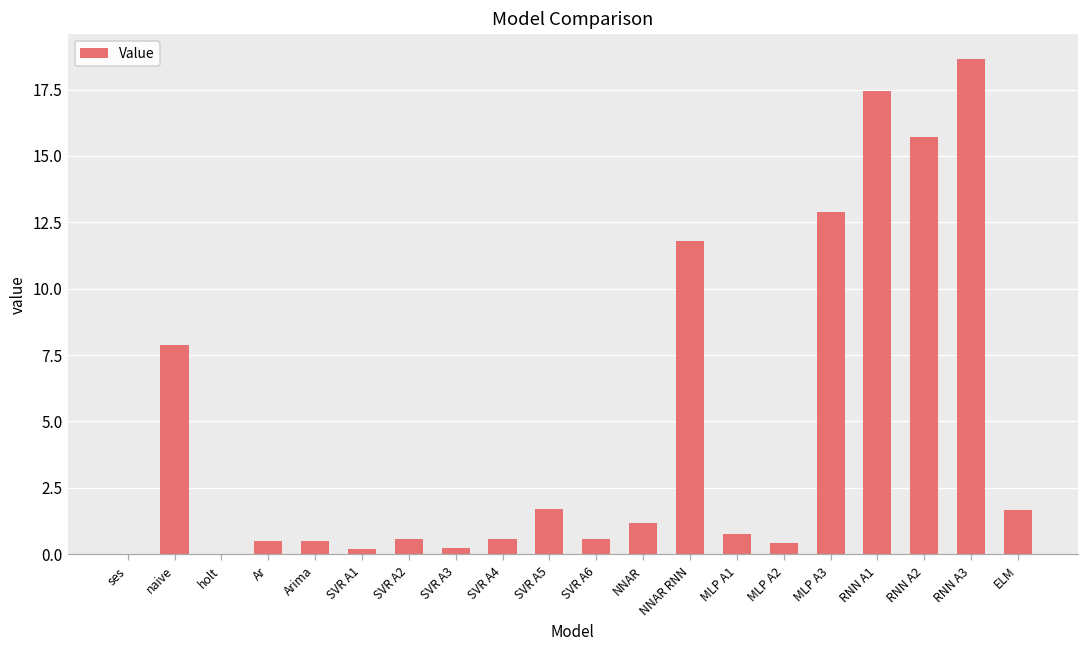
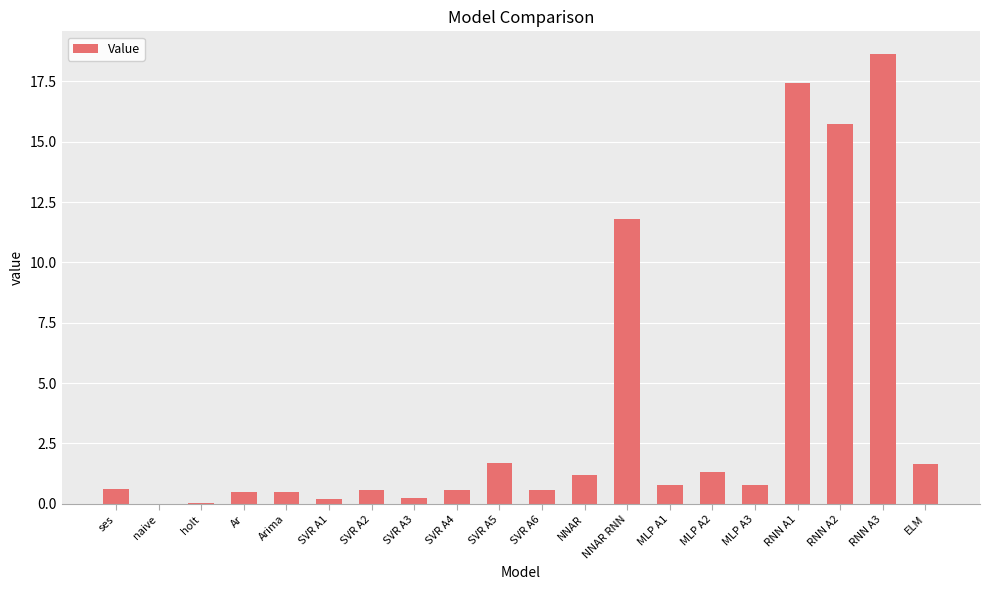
ses: 0.0 -> 0.6
naive: 7.9 -> 0.0
MLP A2: 0.4 -> 1.3
MLP A3: 12.9 -> 0.8
